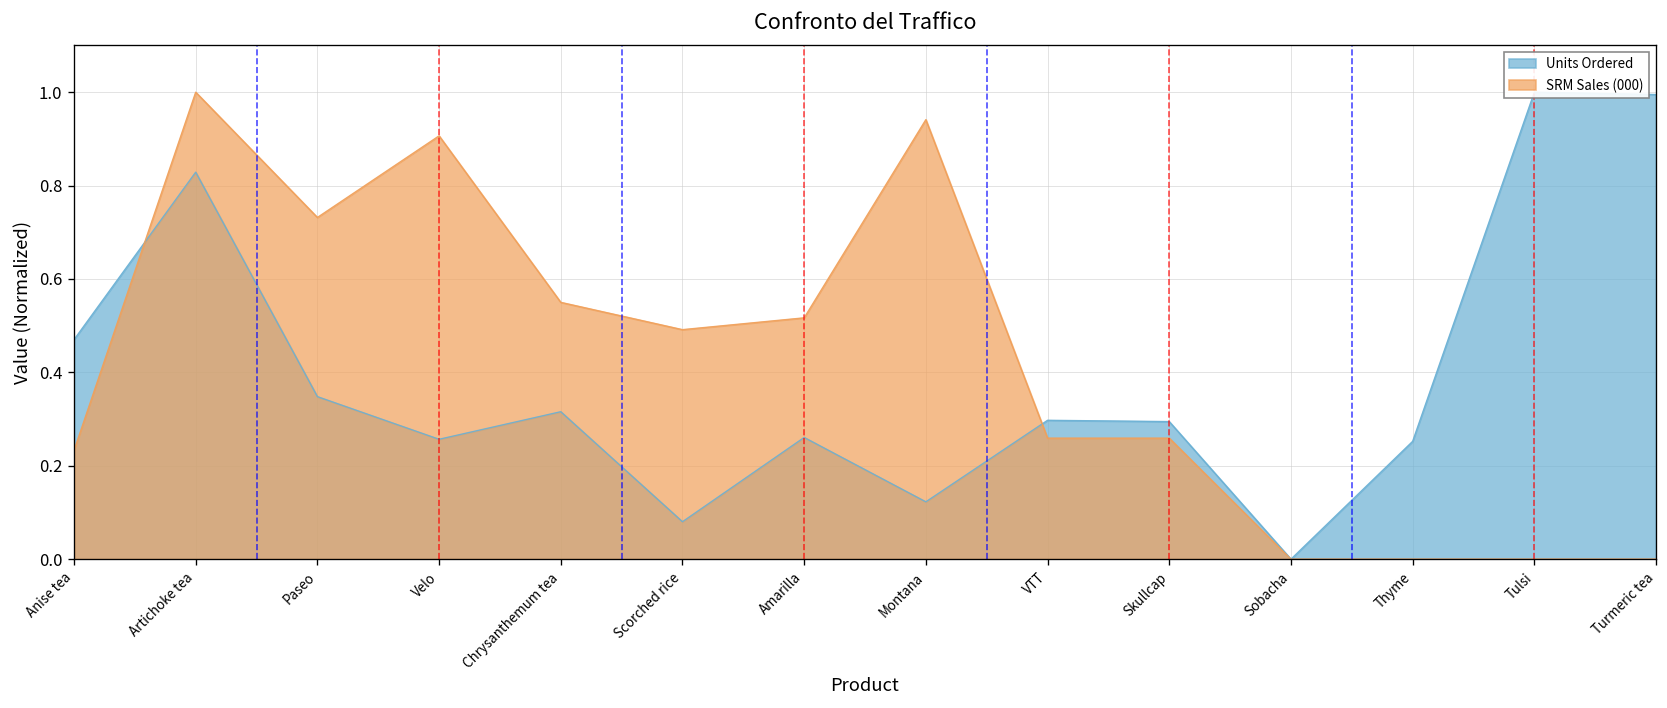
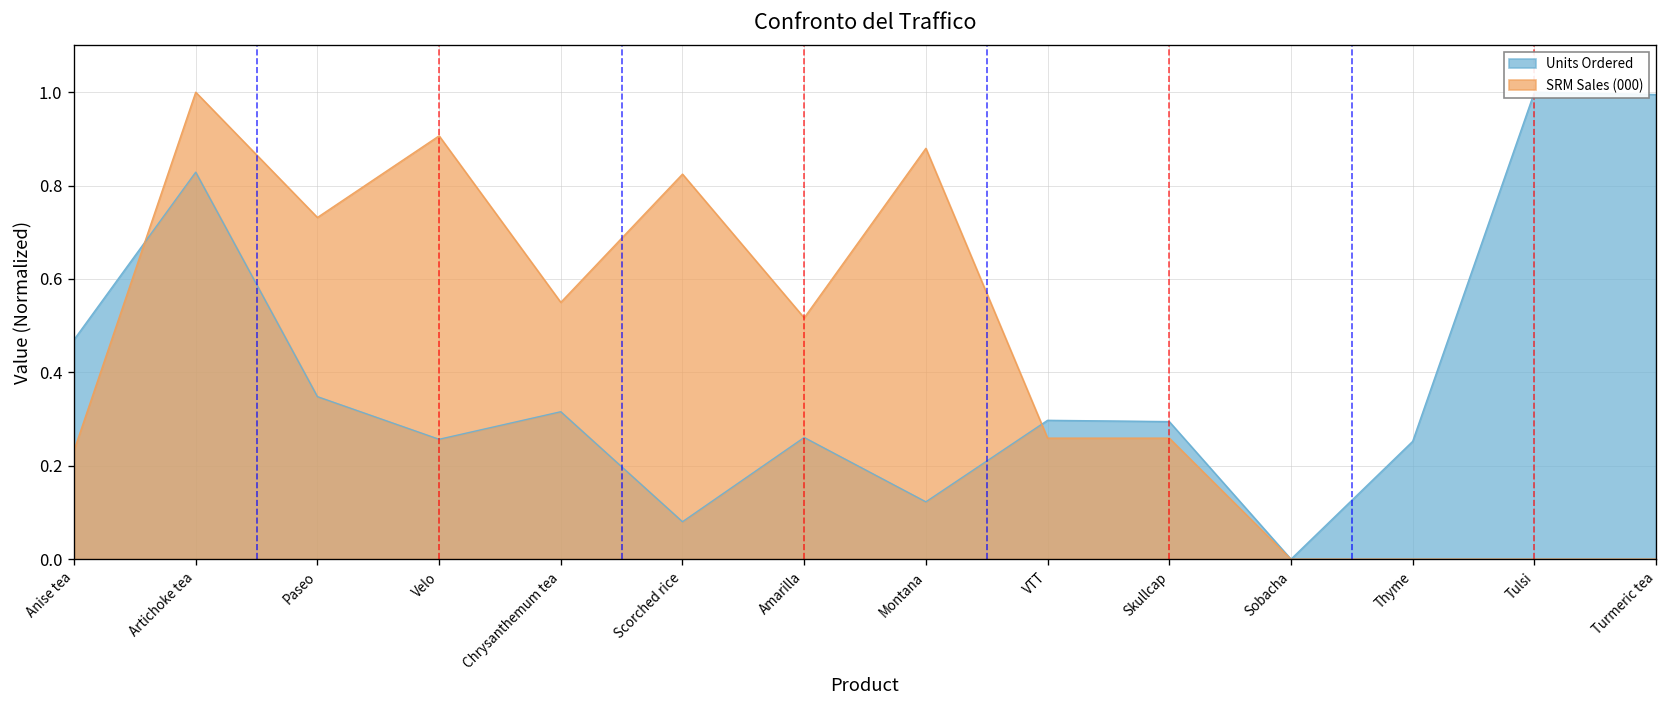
SRM Sales (000), Scorched rice: 0.49 -> 0.82
SRM Sales (000), Montana: 0.94 -> 0.88
